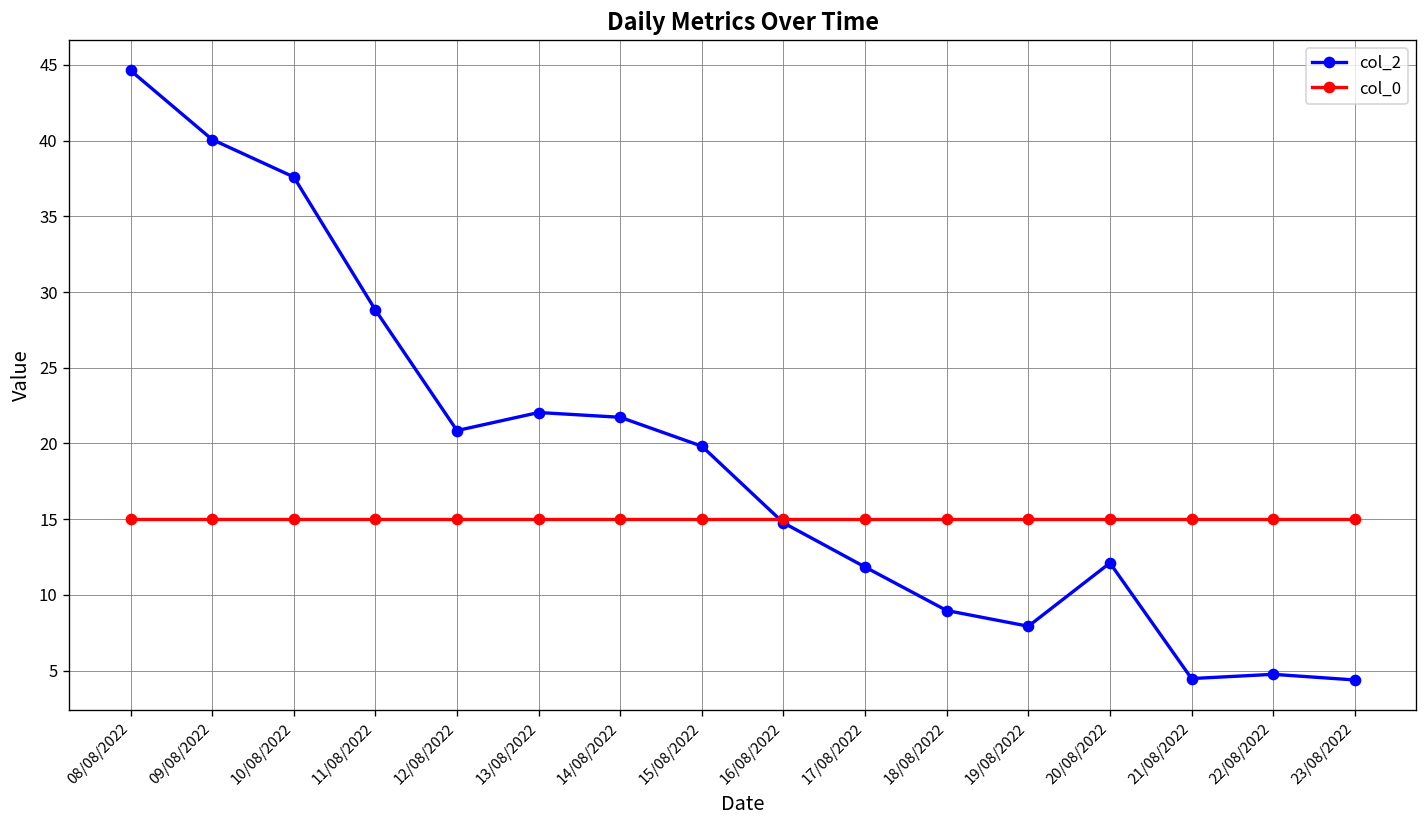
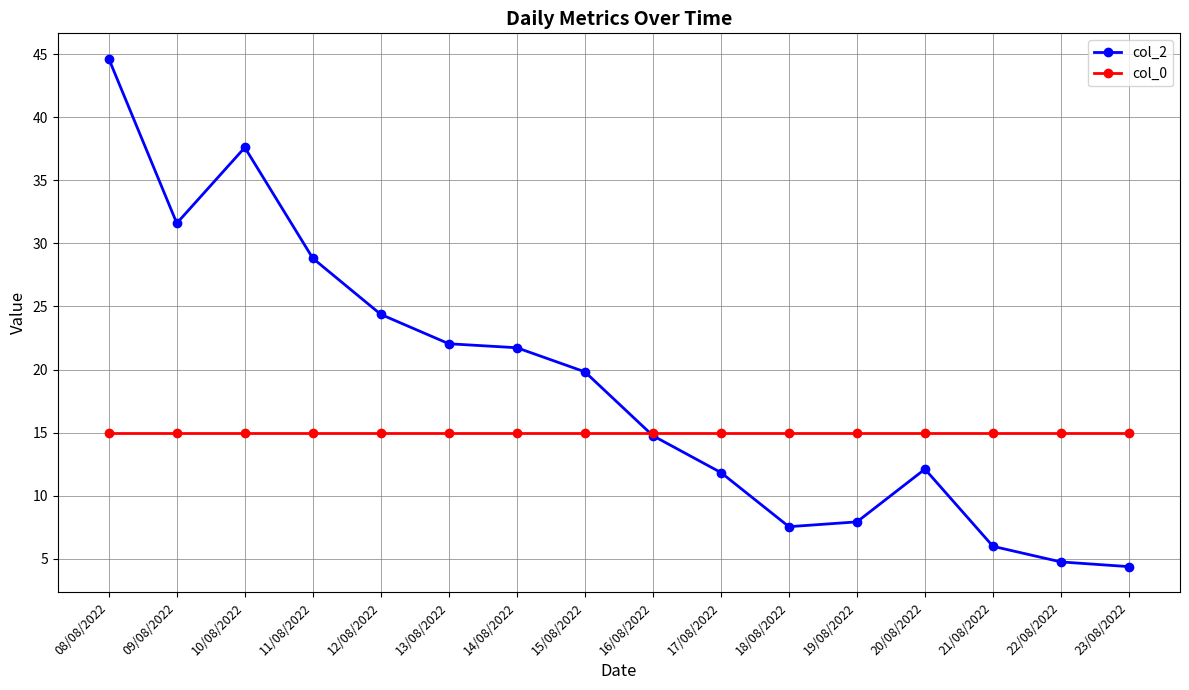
col_2, 09/08/2022: 40.1 -> 31.6
col_2, 12/08/2022: 20.9 -> 24.4
col_2, 18/08/2022: 9.0 -> 7.5
col_2, 21/08/2022: 4.5 -> 6.0
